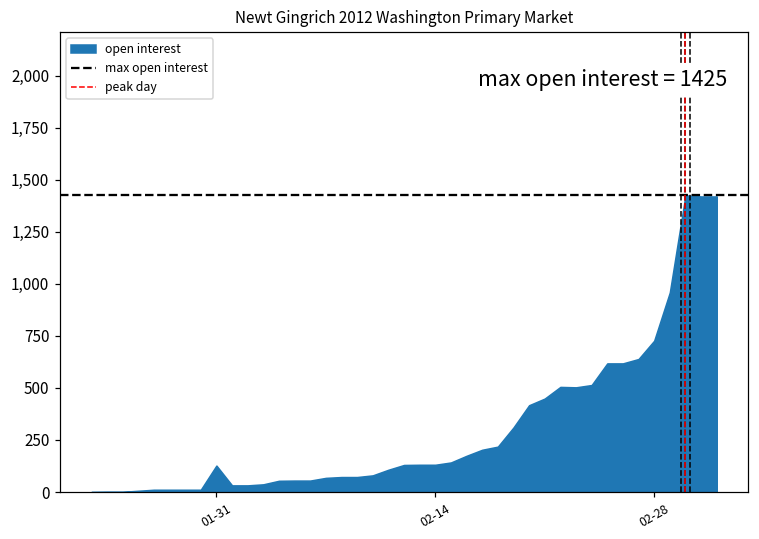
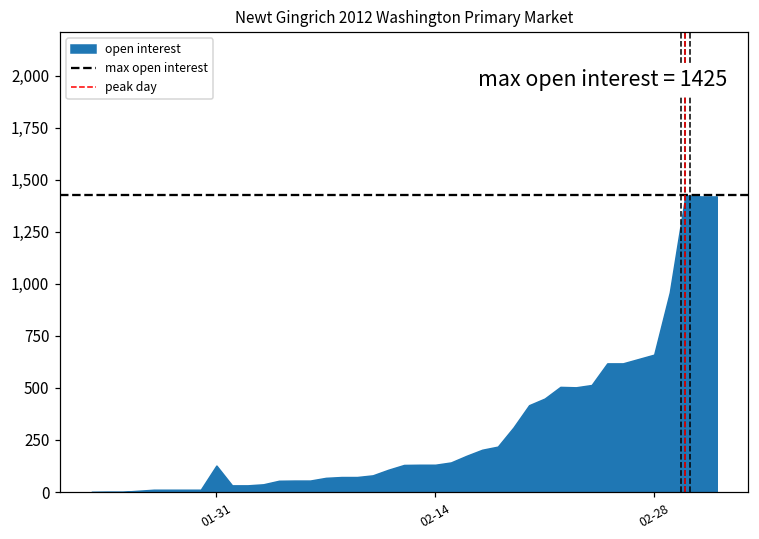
02-28: 730 -> 660
